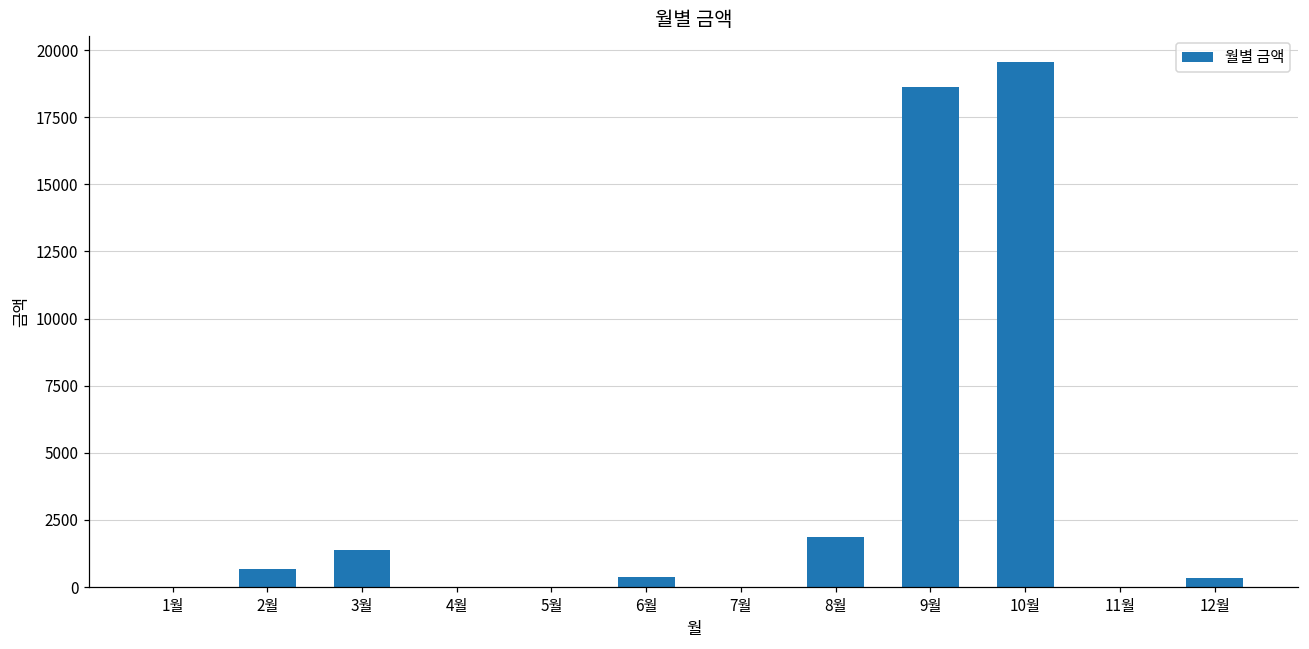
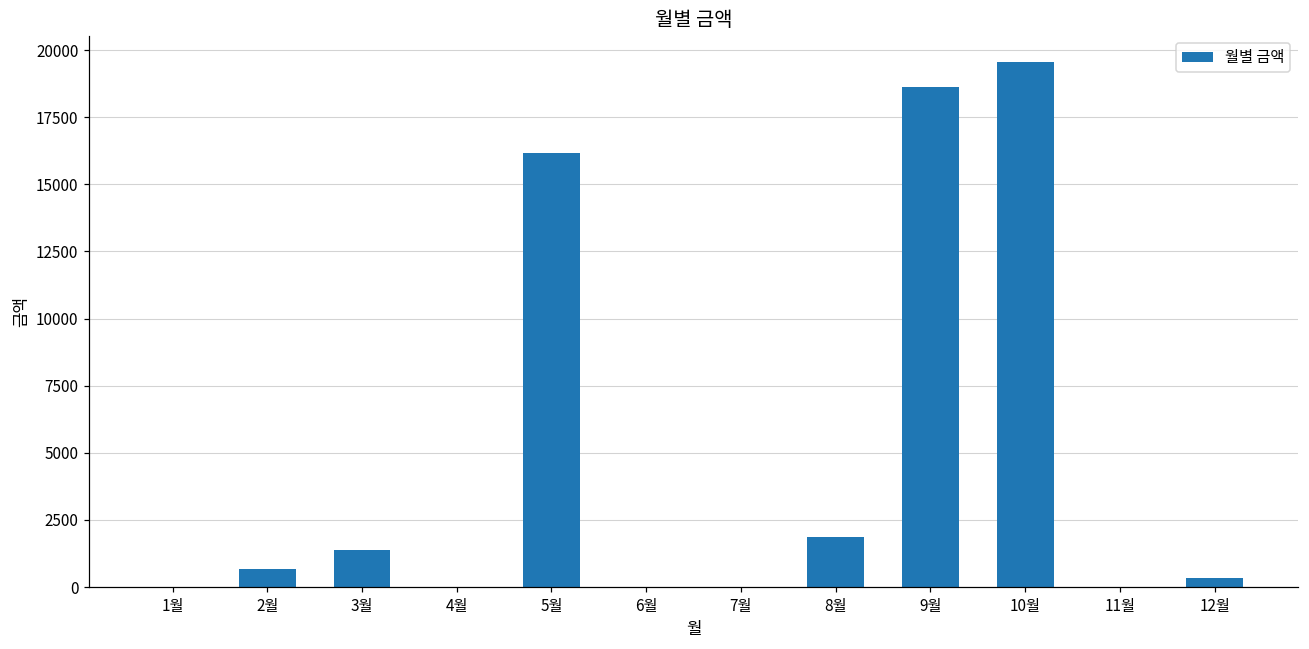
5월: 0 -> 16200
6월: 400 -> 0
